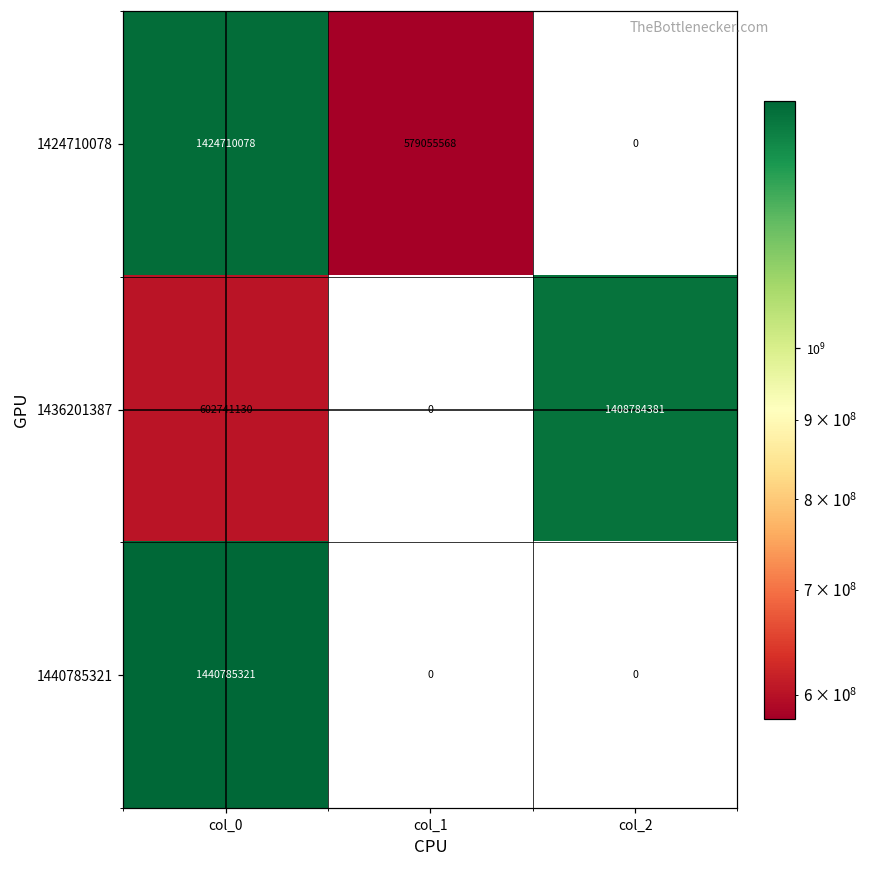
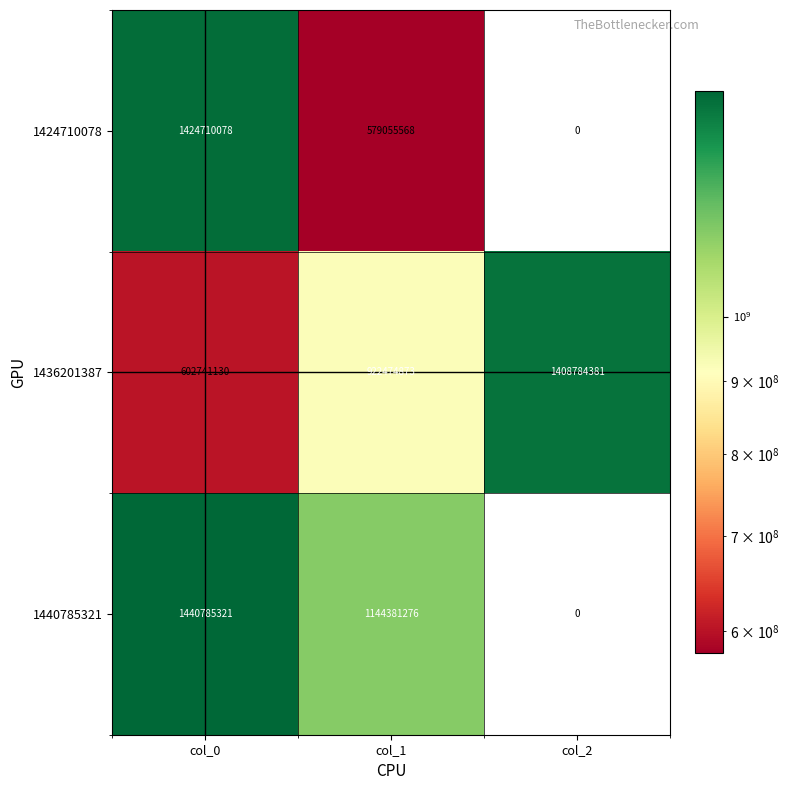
1436201387, col_1: 0 -> 922474873
1440785321, col_1: 0 -> 1144381276
